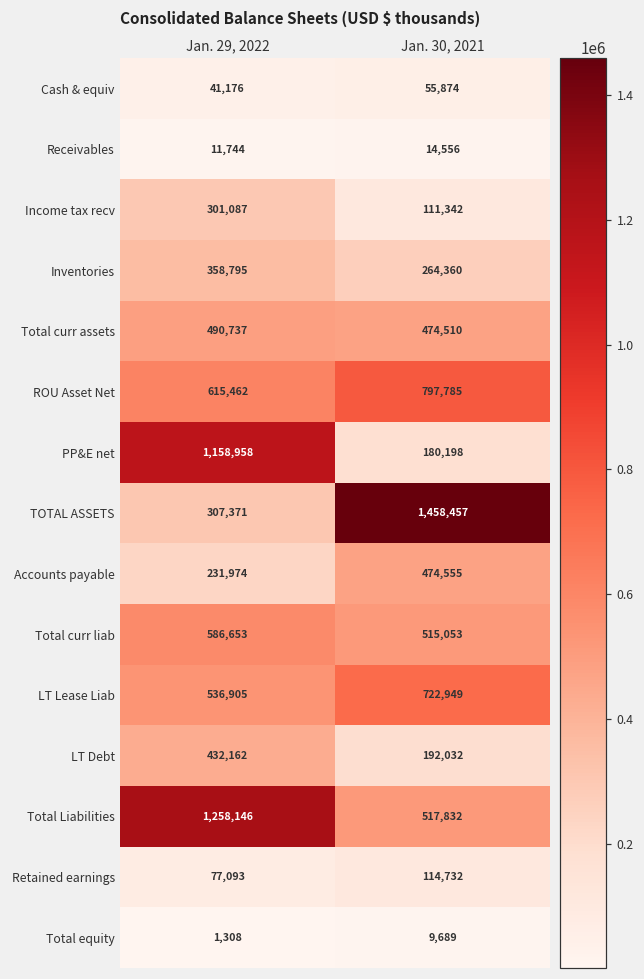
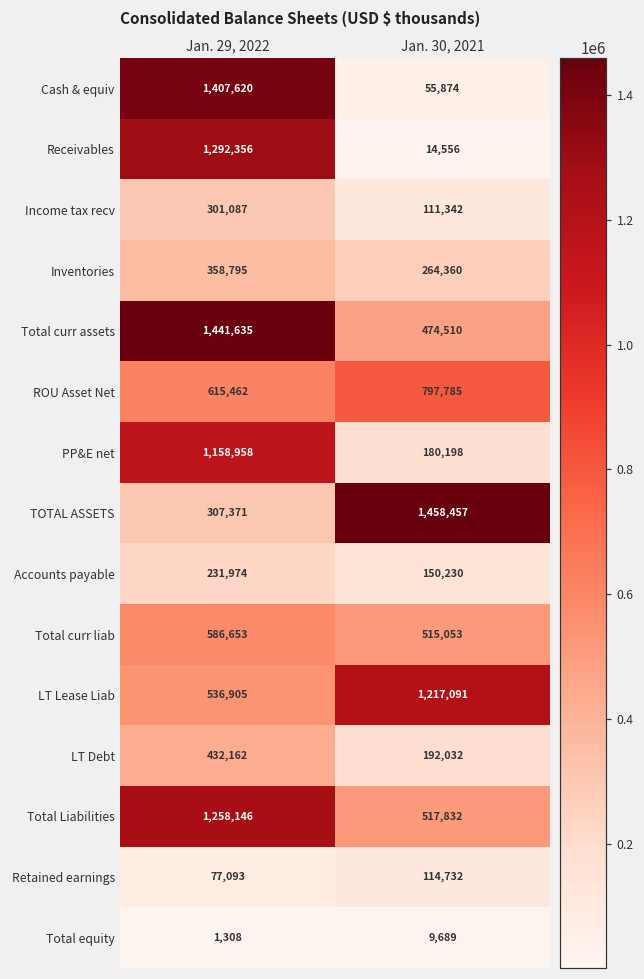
Cash & equiv, Jan. 29, 2022: 41,176 -> 1,407,620
Receivables, Jan. 29, 2022: 11,744 -> 1,292,356
Total curr assets, Jan. 29, 2022: 490,737 -> 1,441,635
Accounts payable, Jan. 30, 2021: 474,555 -> 150,230
LT Lease Liab, Jan. 30, 2021: 722,949 -> 1,217,091
